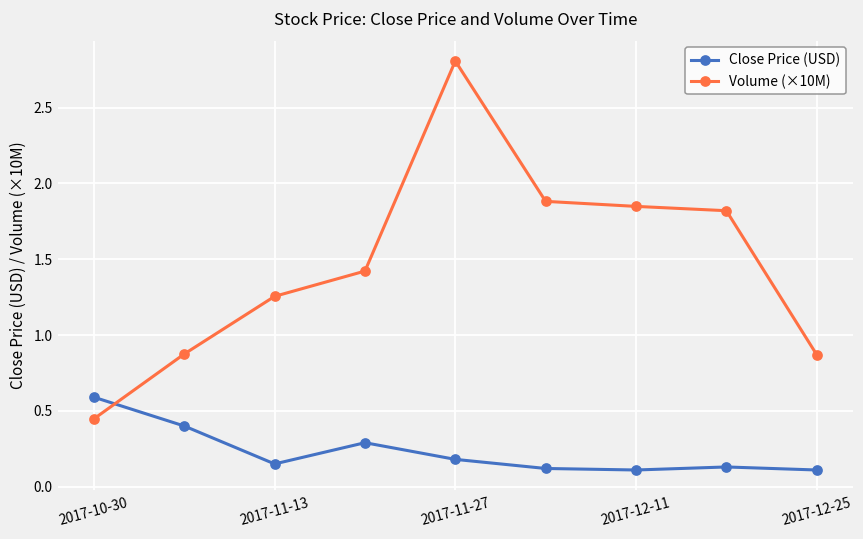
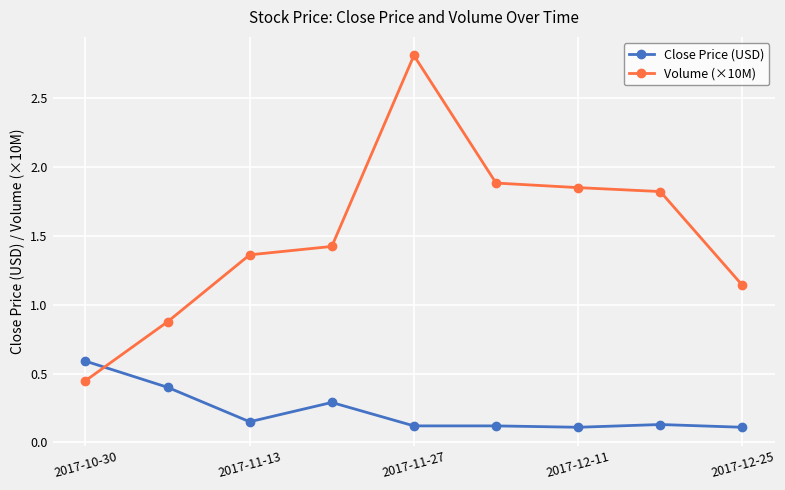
Volume (×10M), 2017-11-13: 1.26 -> 1.36
Close Price (USD), 2017-11-27: 0.18 -> 0.12
Volume (×10M), 2017-12-25: 0.87 -> 1.14
